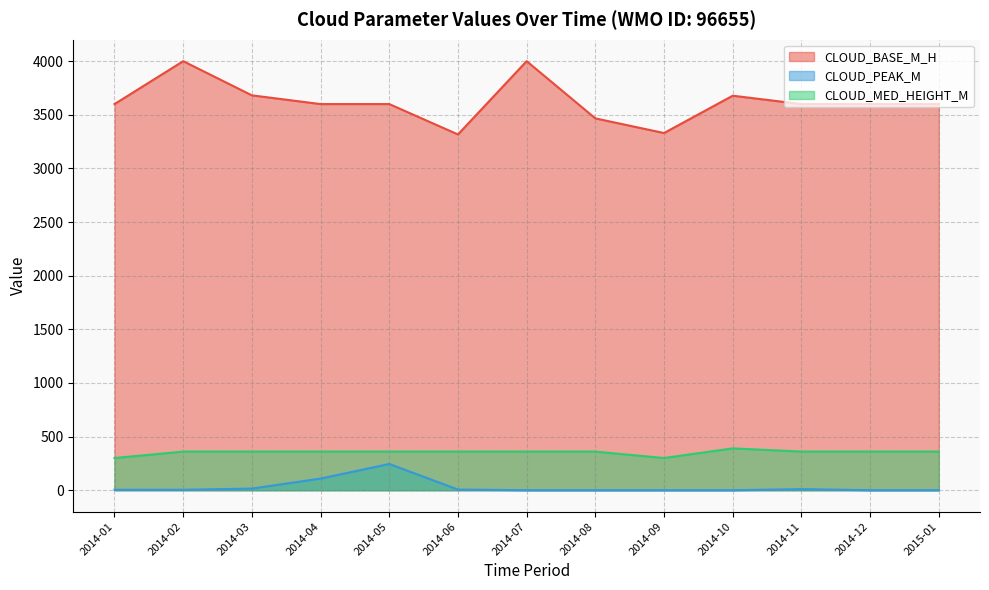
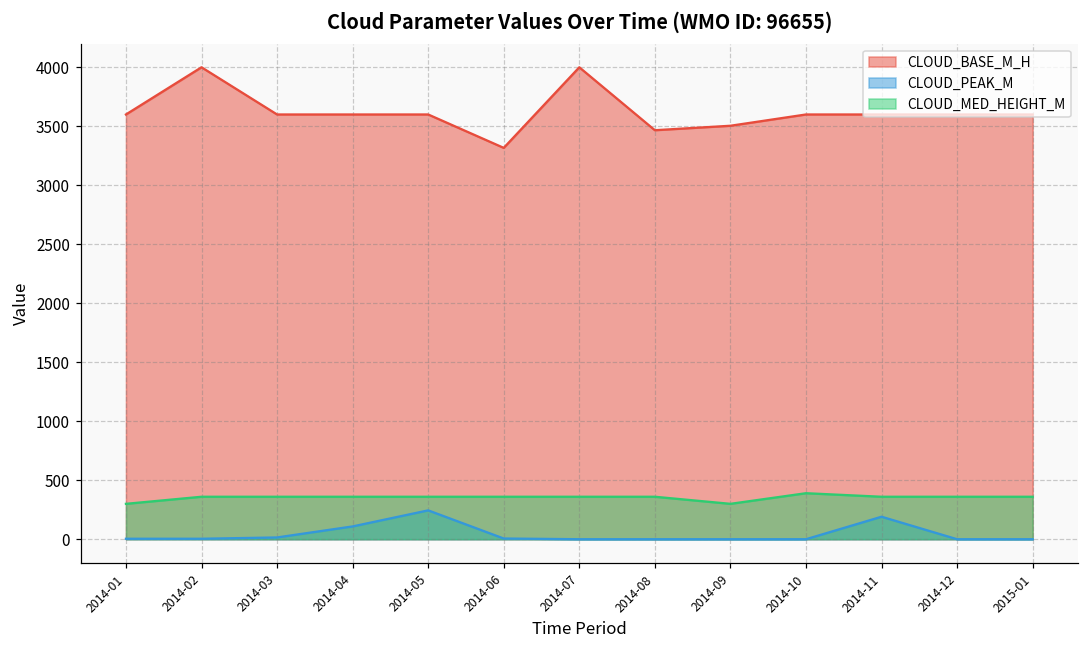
CLOUD_BASE_M_H, 2014-03: 3680 -> 3600
CLOUD_BASE_M_H, 2014-09: 3330 -> 3500
CLOUD_BASE_M_H, 2014-10: 3680 -> 3600
CLOUD_PEAK_M, 2014-11: 10 -> 190
